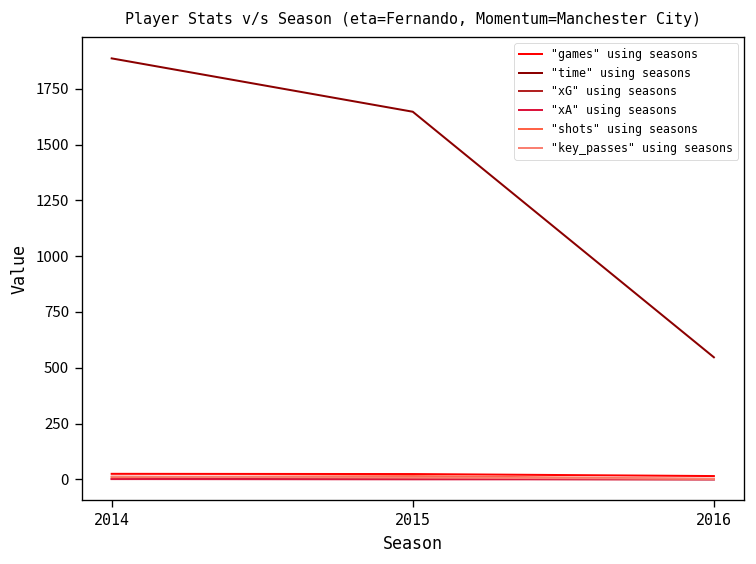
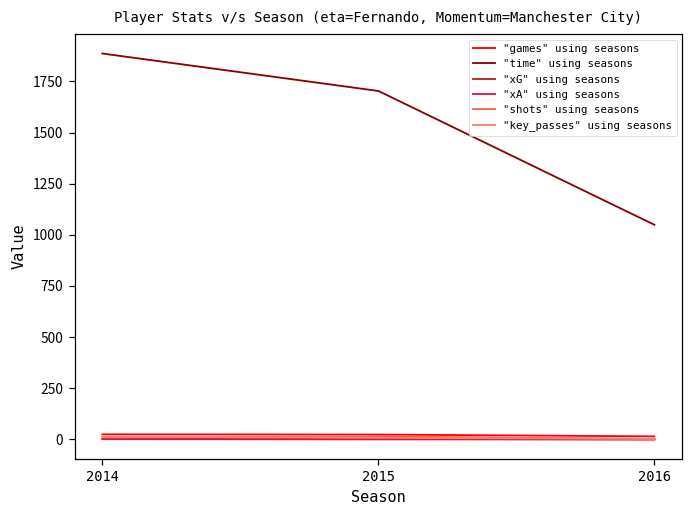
"time" using seasons, 2015: 1650 -> 1700
"time" using seasons, 2016: 550 -> 1050
